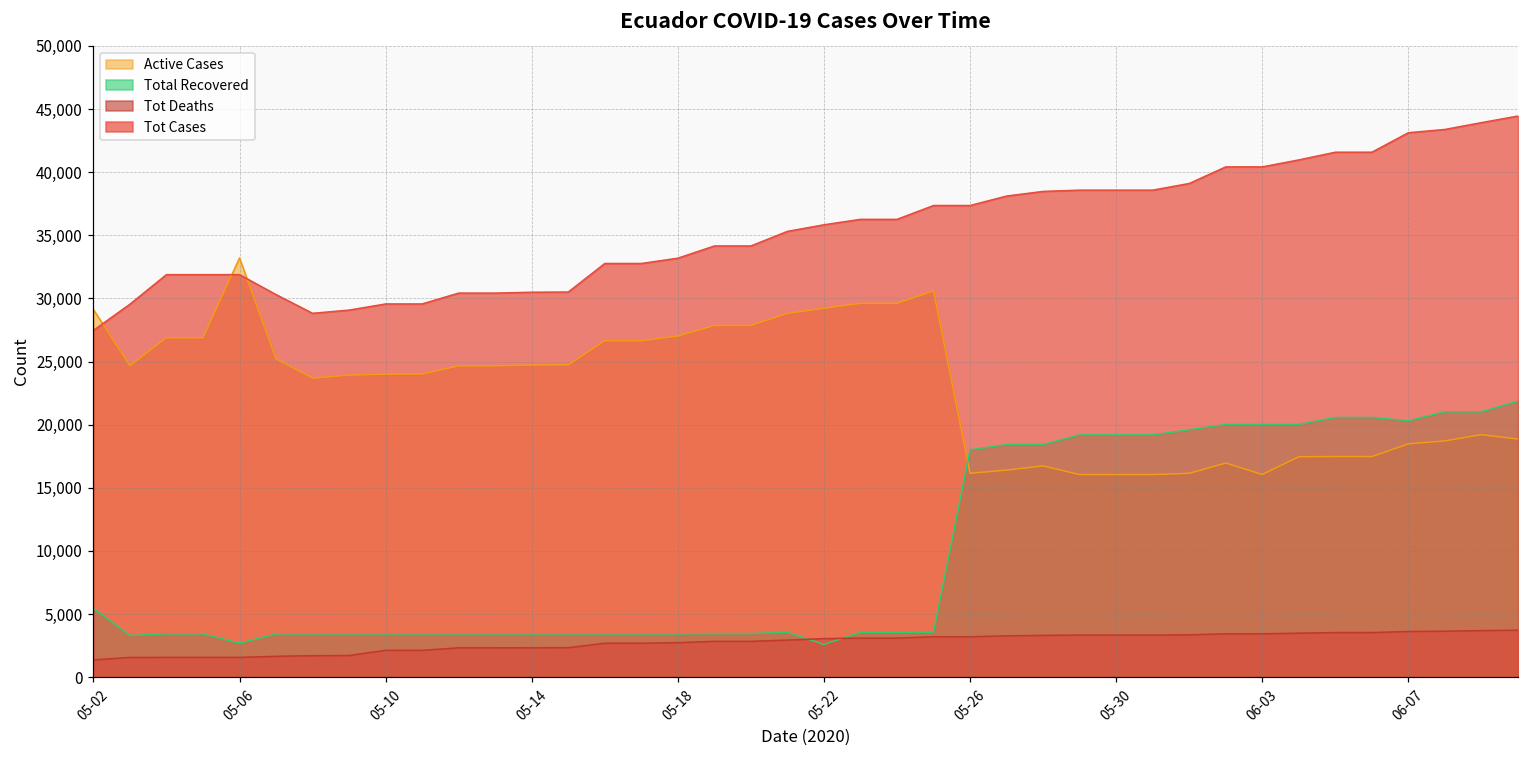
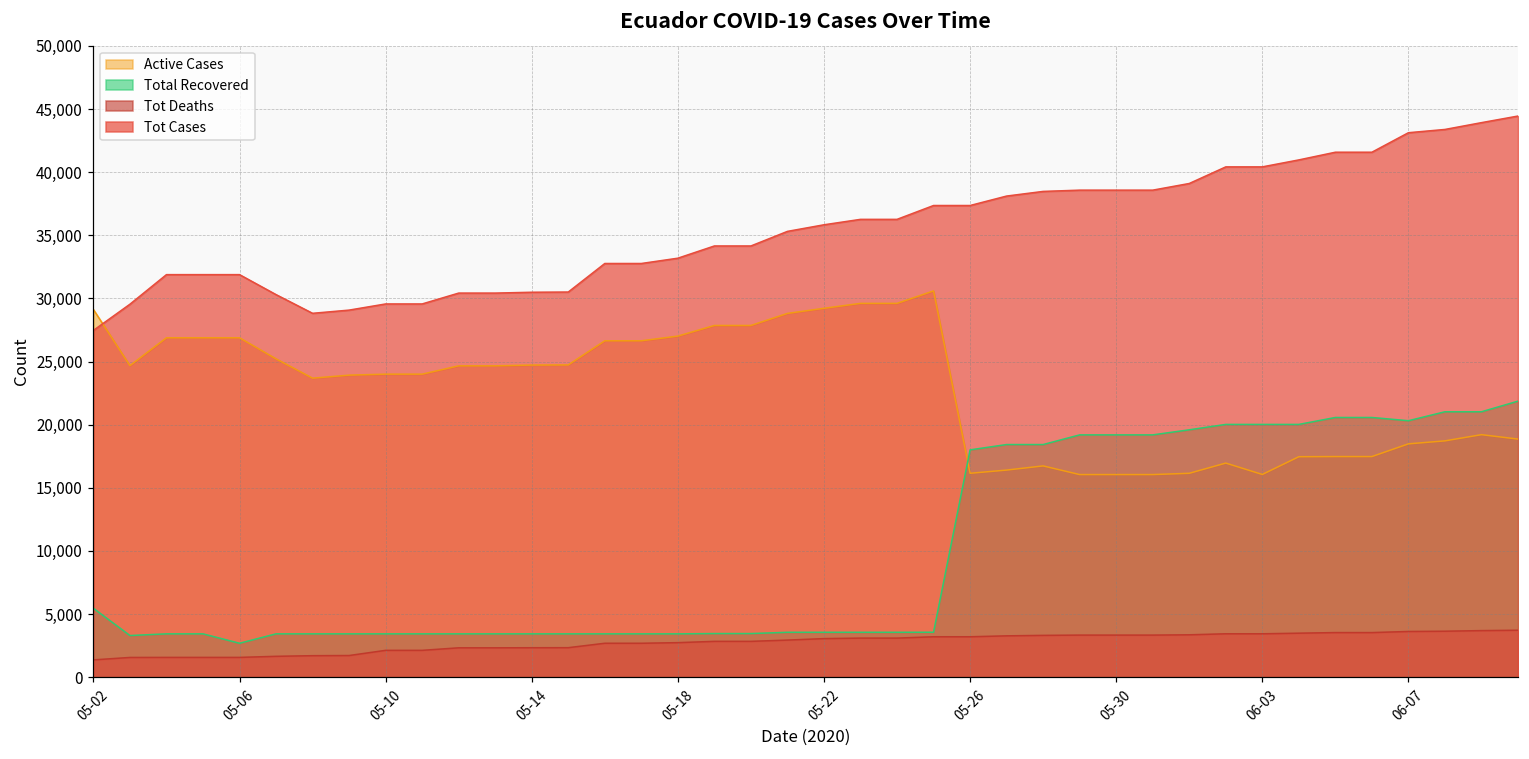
Active Cases, 05-06: 33,200 -> 26,900
Total Recovered, 05-22: 2,600 -> 3,600
